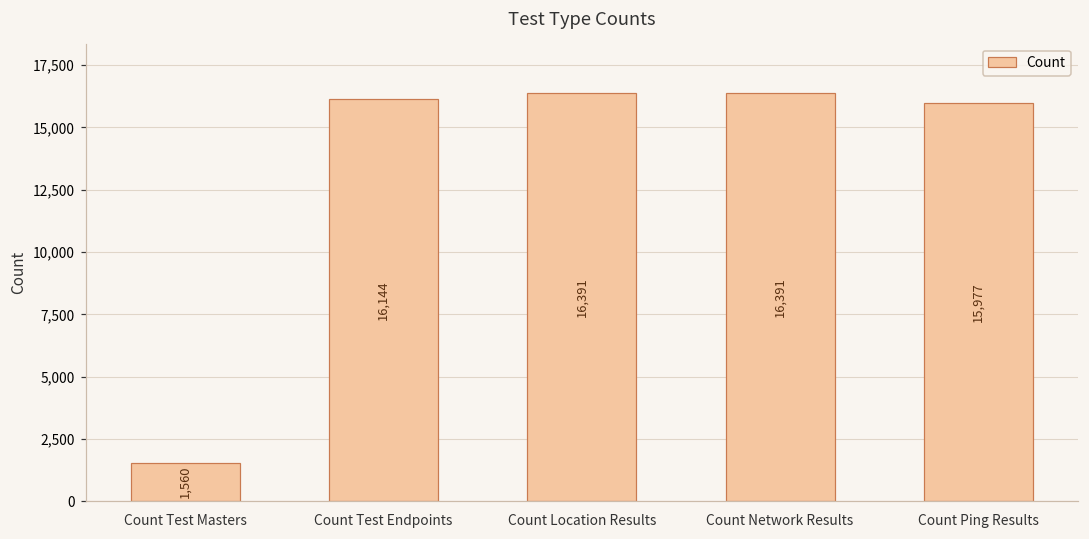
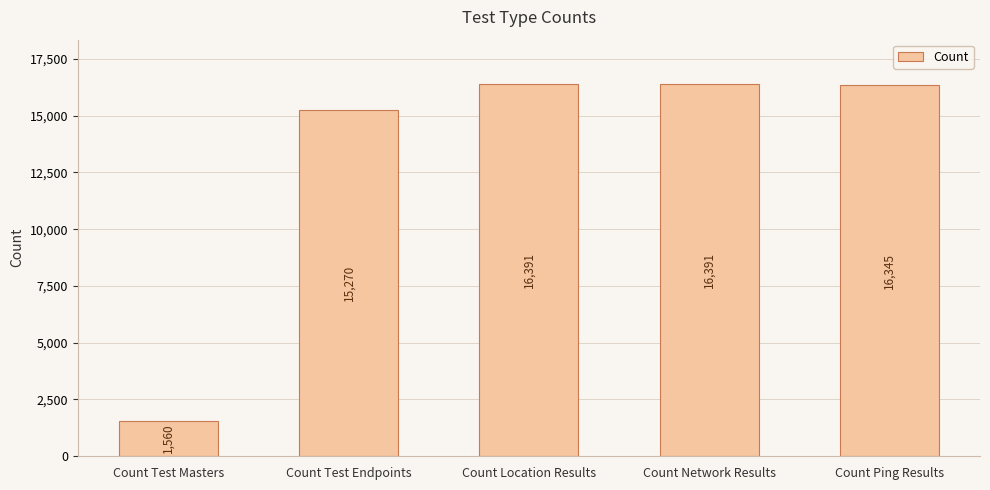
Count Test Endpoints: 16,144 -> 15,270
Count Ping Results: 15,977 -> 16,345
